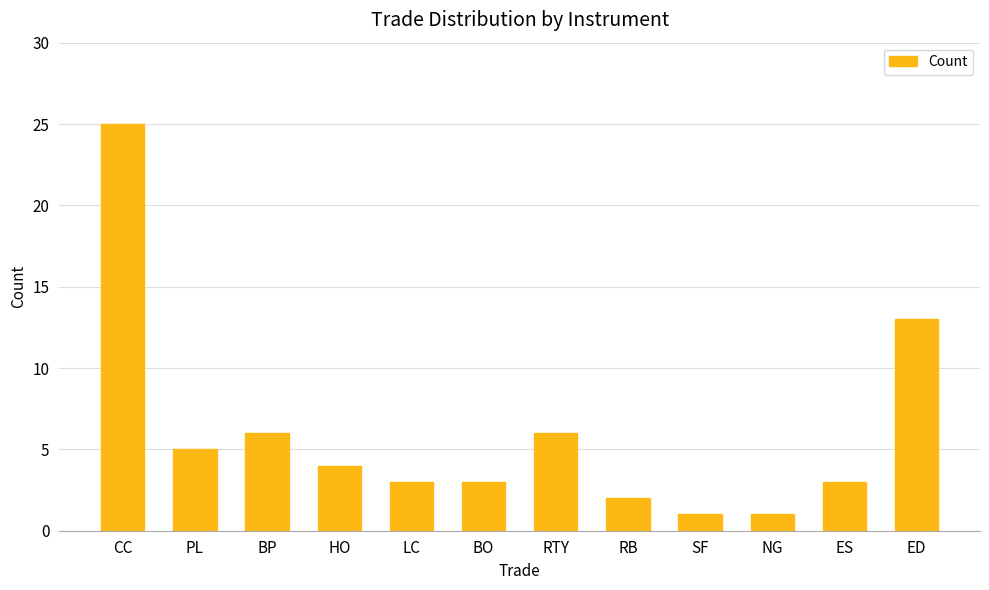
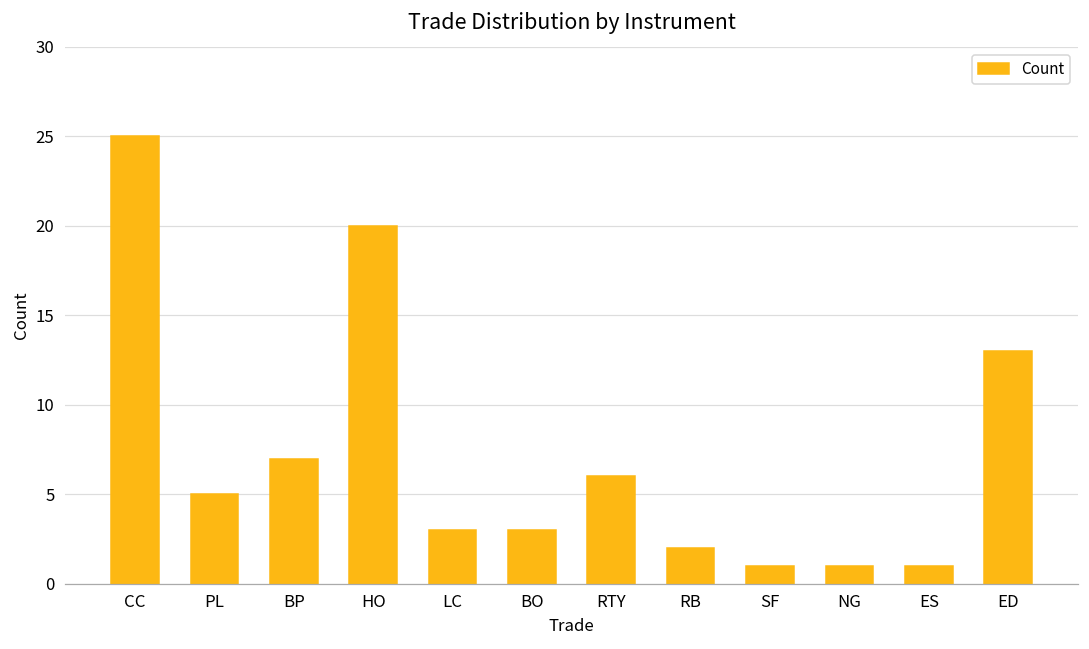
BP: 6 -> 7
HO: 4 -> 20
ES: 3 -> 1
